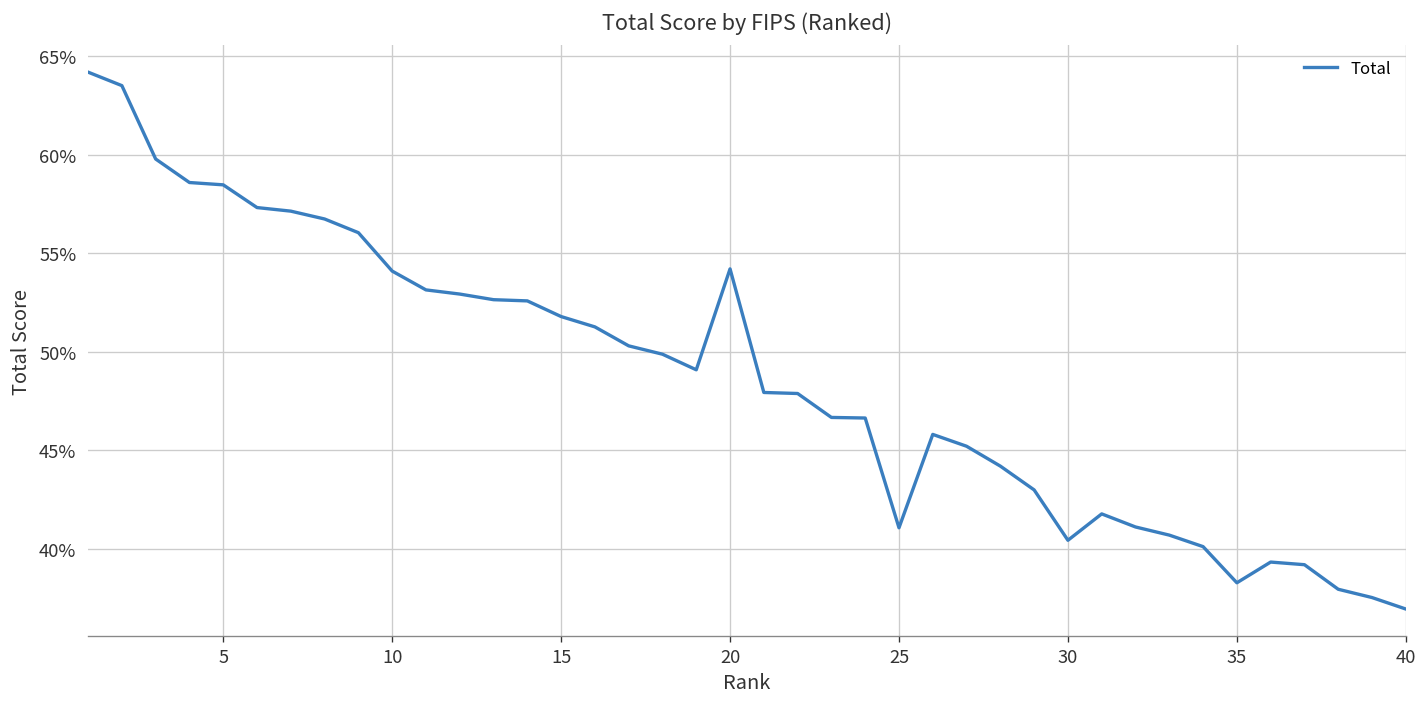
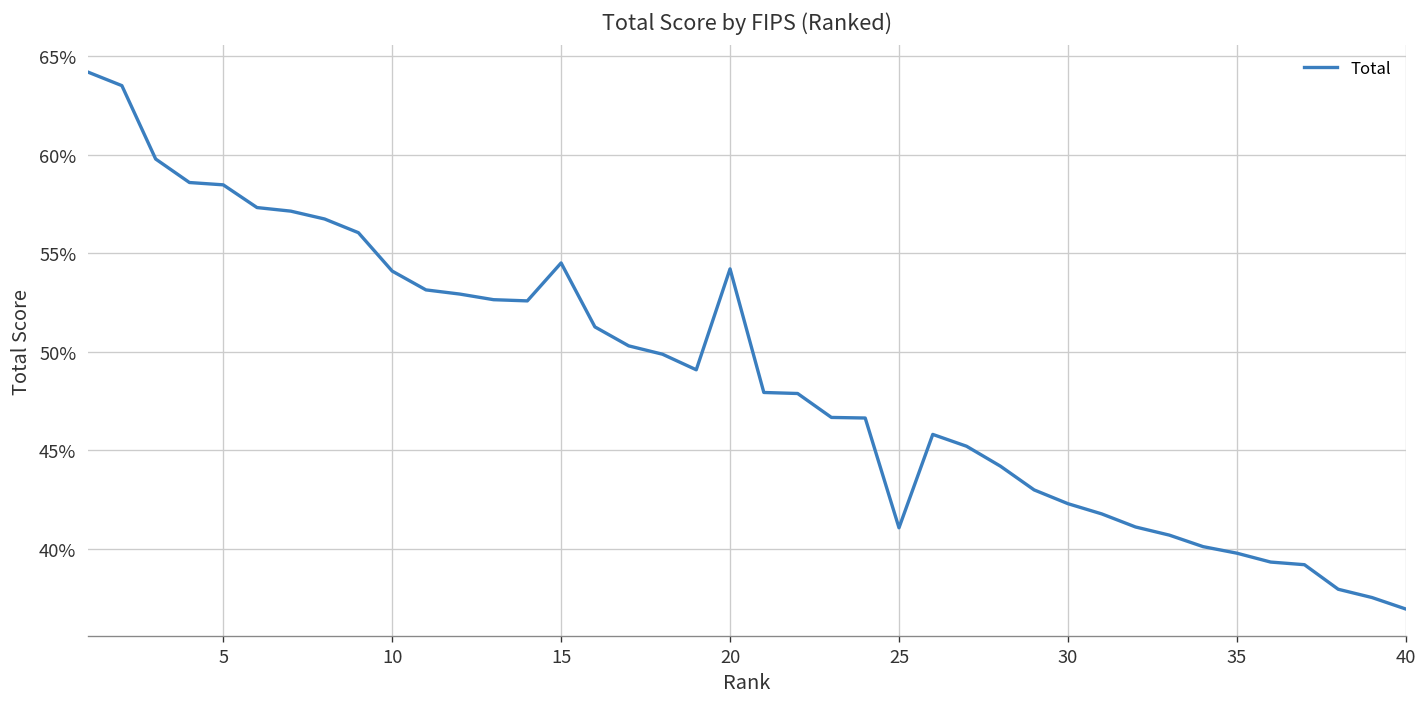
15: 51.8% -> 54.5%
30: 40.4% -> 42.3%
35: 38.3% -> 39.8%
